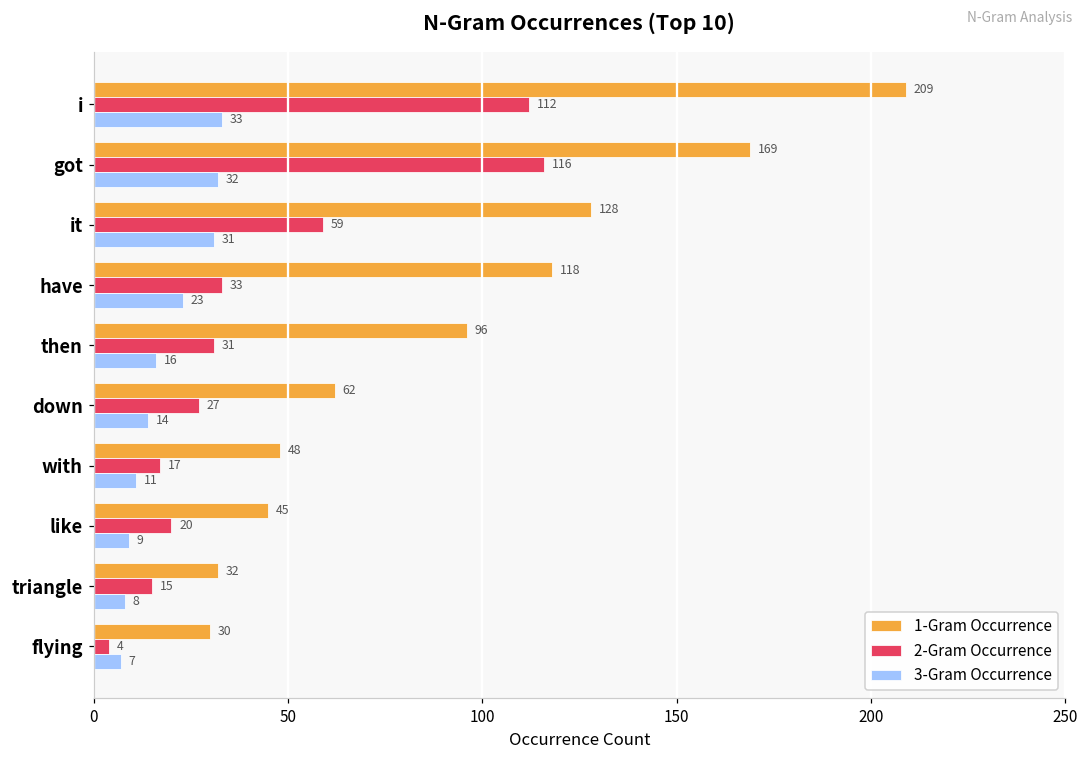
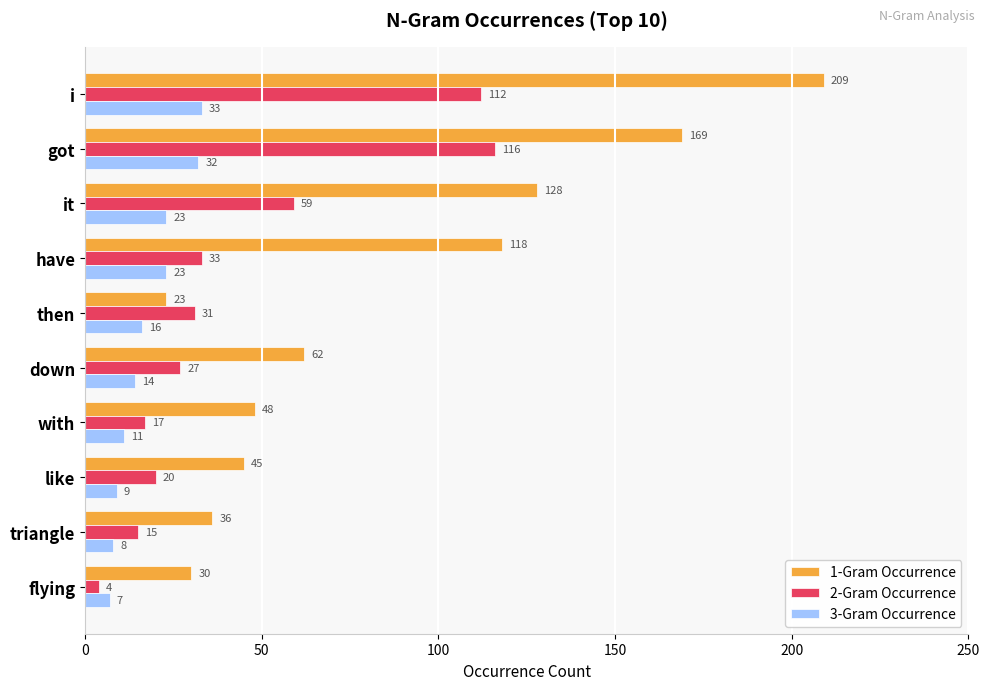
3-Gram Occurrence, it: 31 -> 23
1-Gram Occurrence, then: 96 -> 23
1-Gram Occurrence, triangle: 32 -> 36
